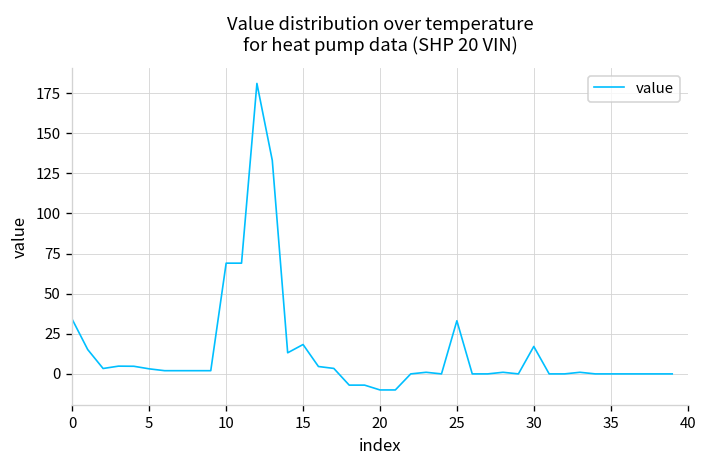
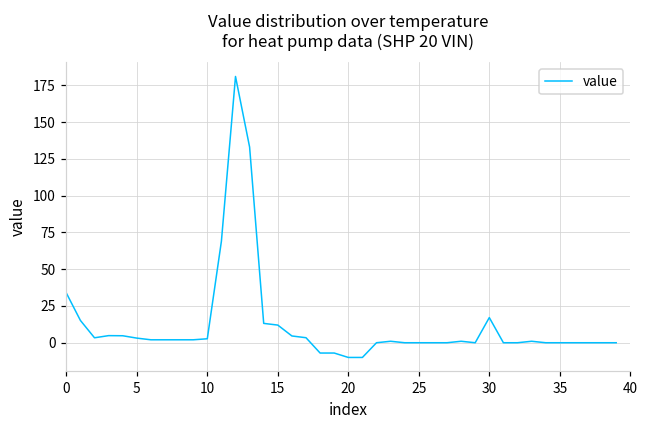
10: 69 -> 3
15: 18 -> 12
25: 33 -> 0
